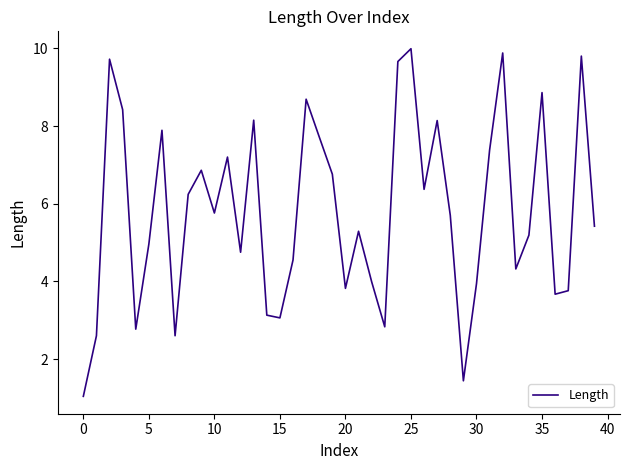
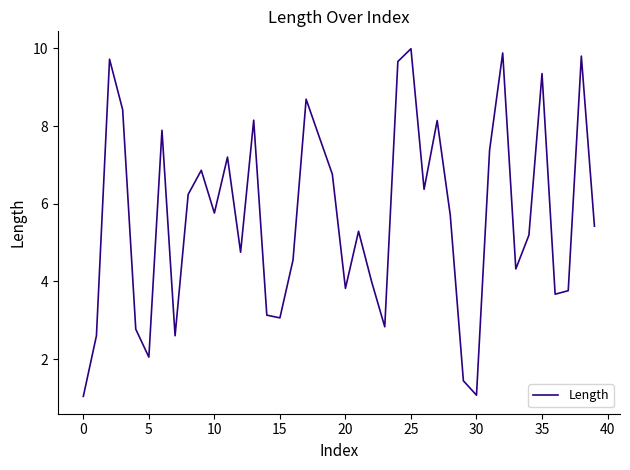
5: 5.0 -> 2.1
30: 3.9 -> 1.1
35: 8.9 -> 9.4
